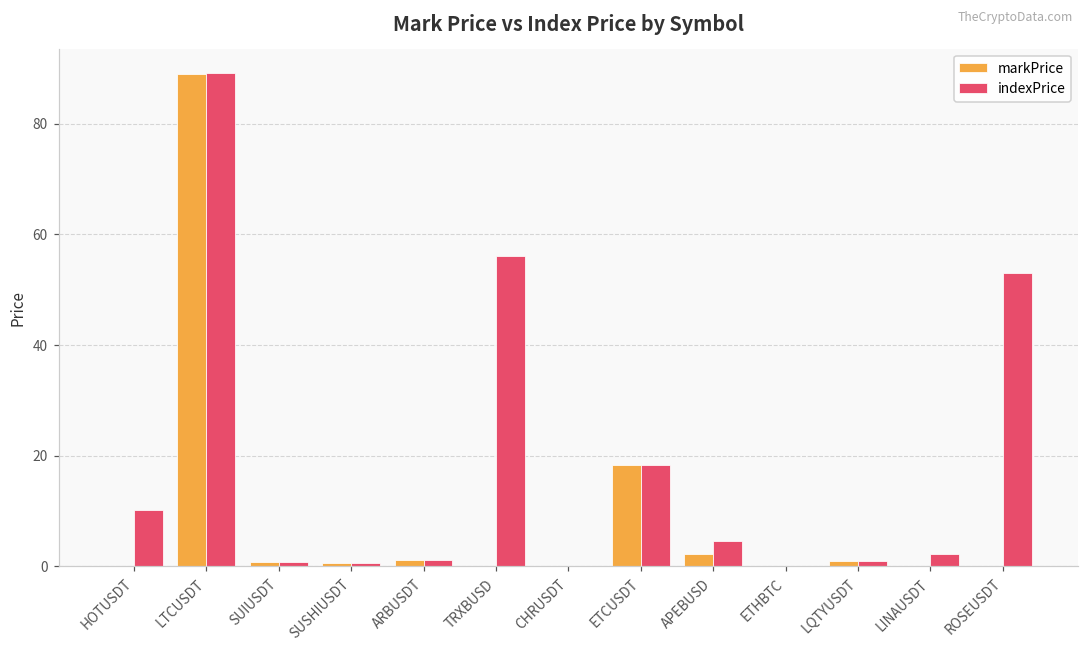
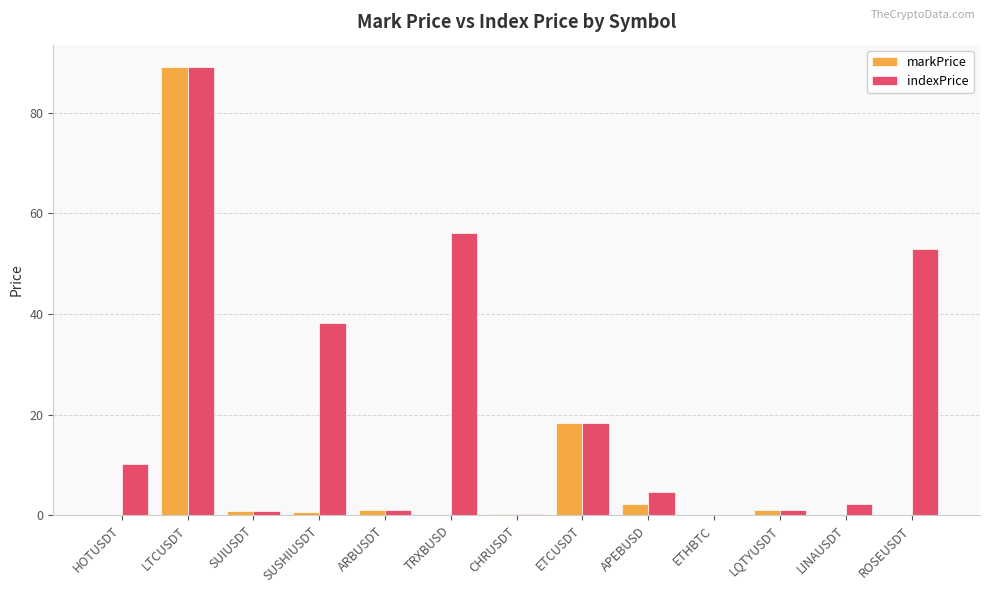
indexPrice, SUSHIUSDT: 1 -> 38
